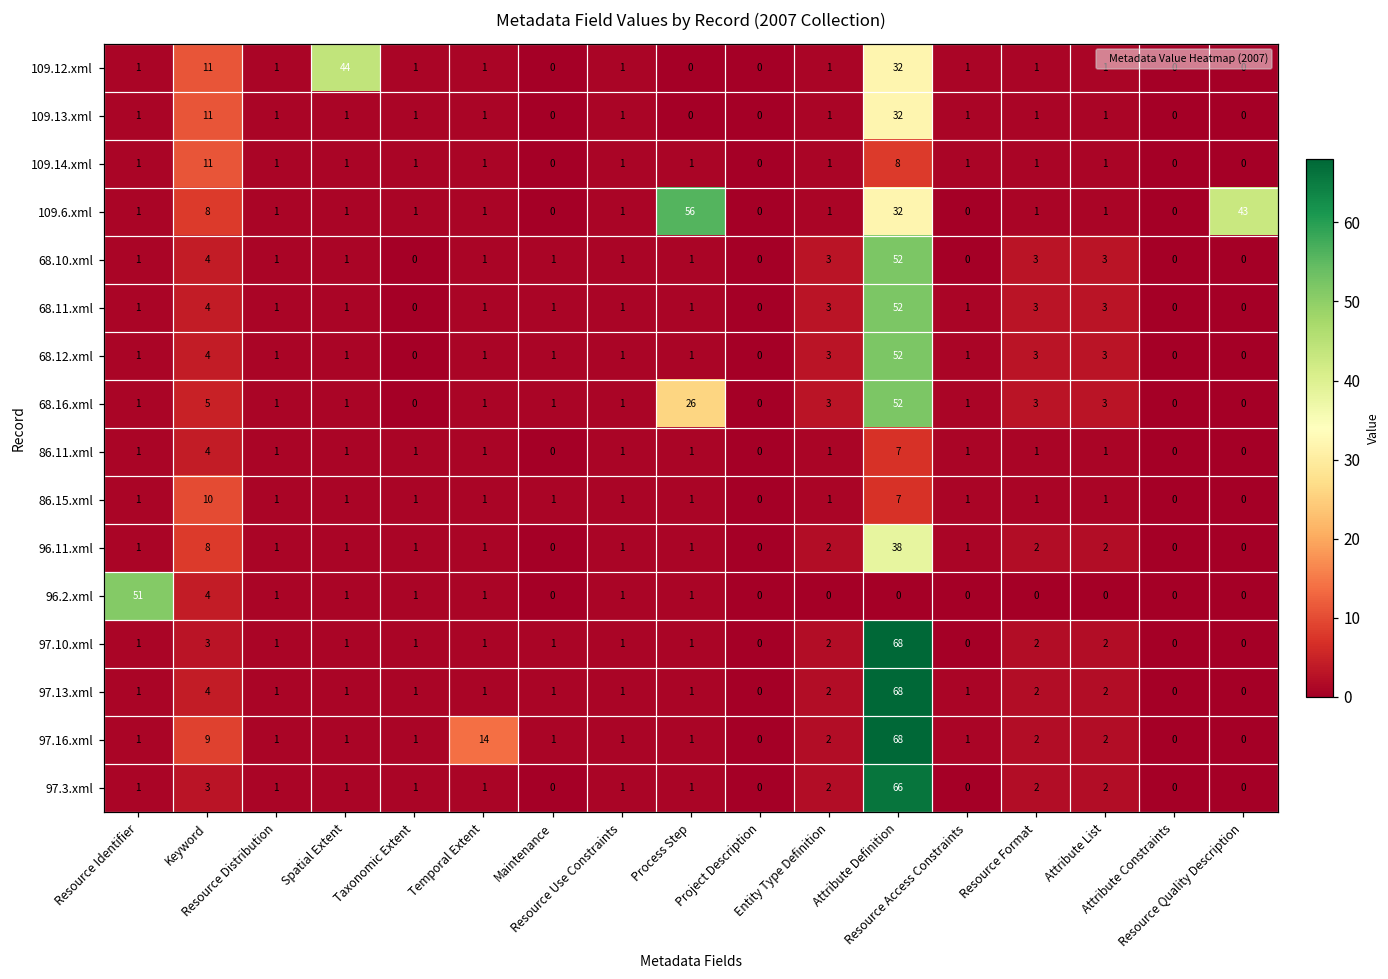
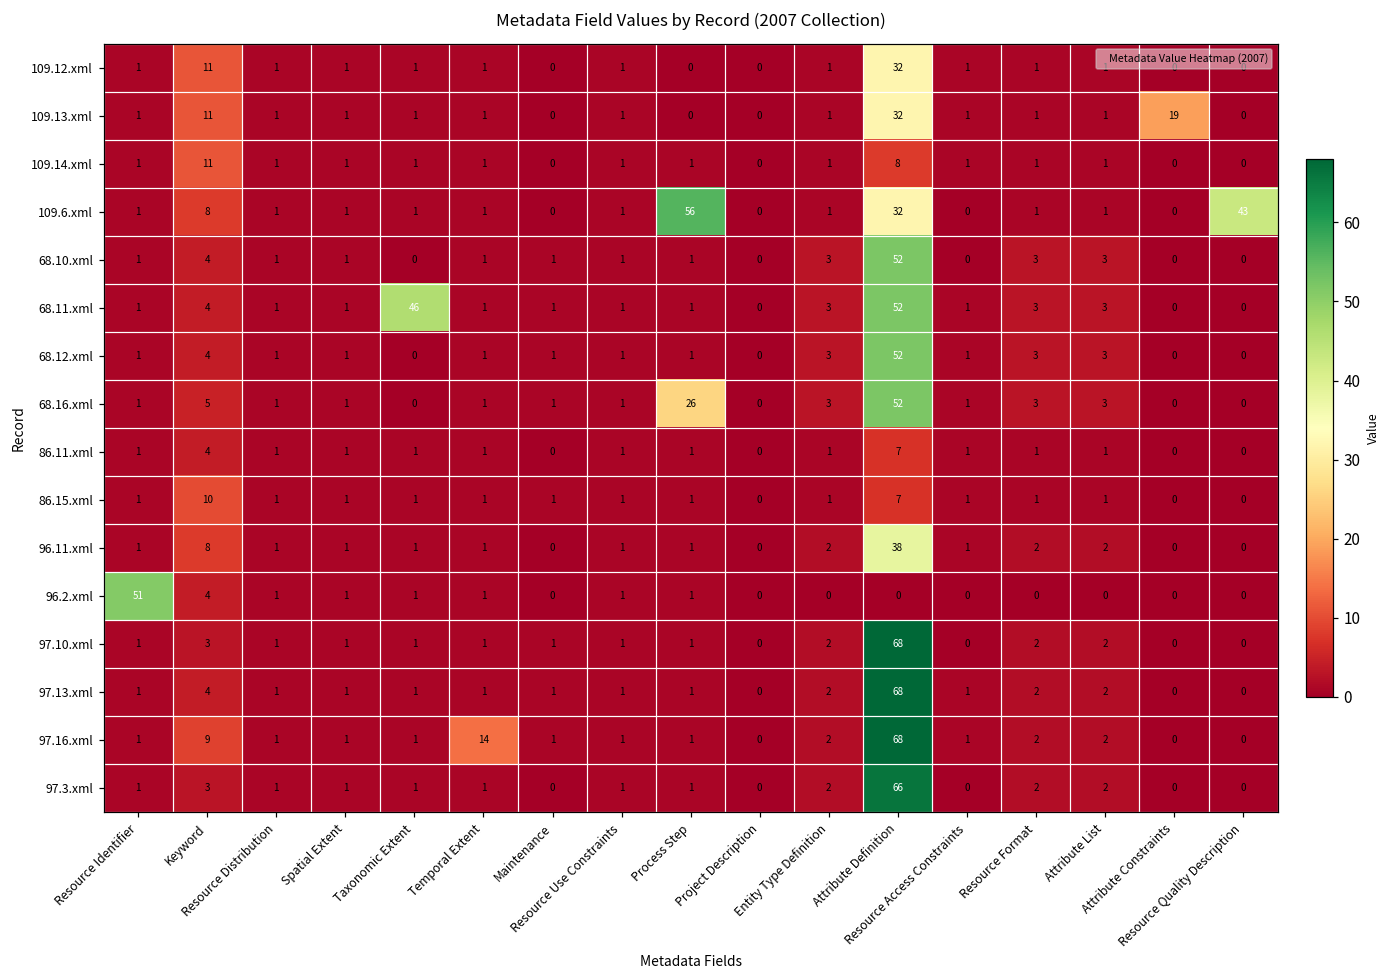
109.12.xml, Spatial Extent: 44 -> 1
109.13.xml, Attribute Constraints: 0 -> 19
68.11.xml, Taxonomic Extent: 0 -> 46
